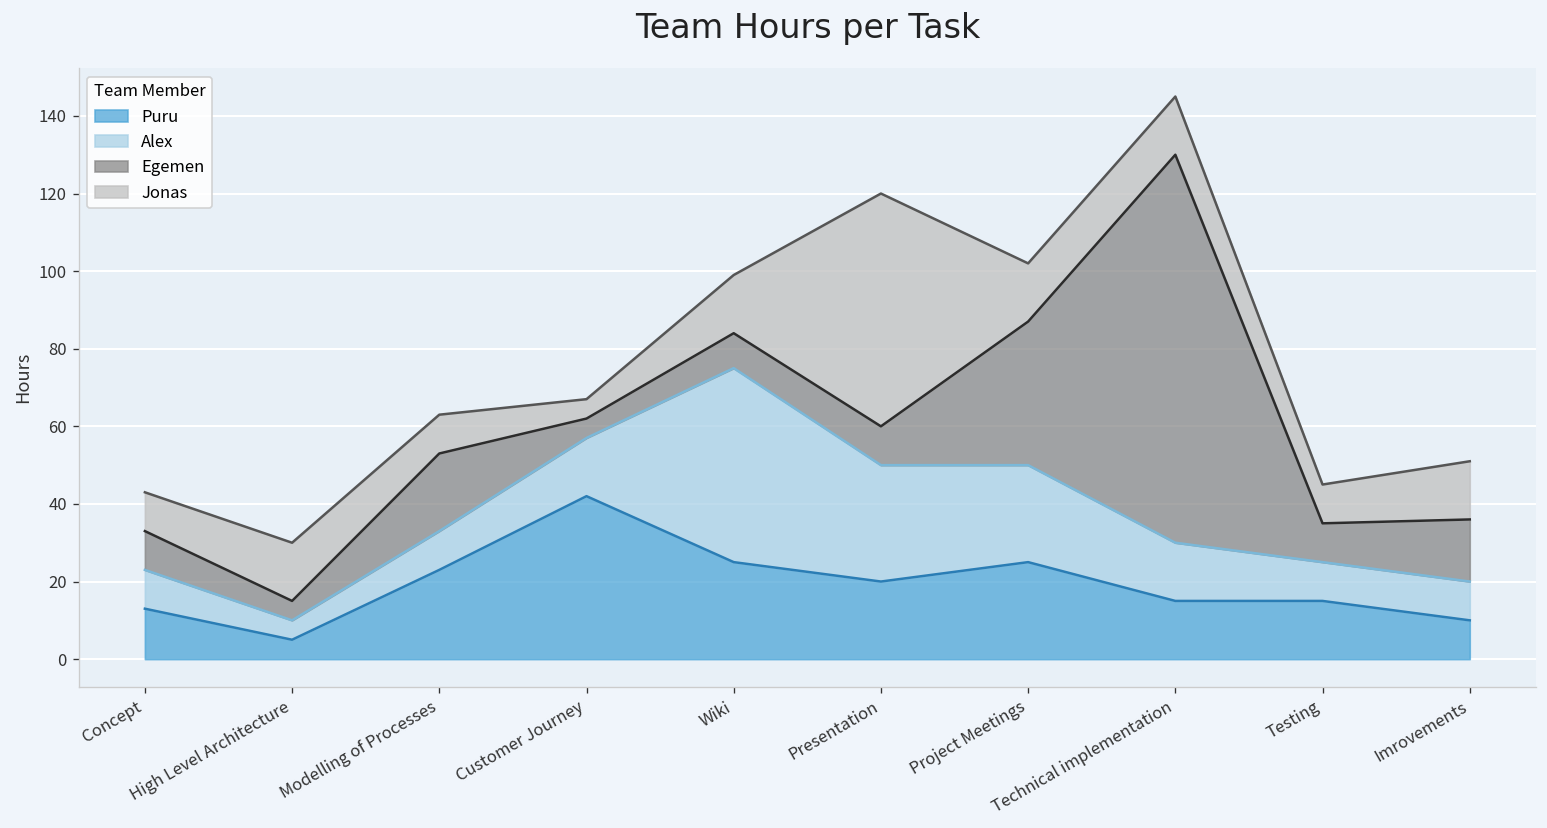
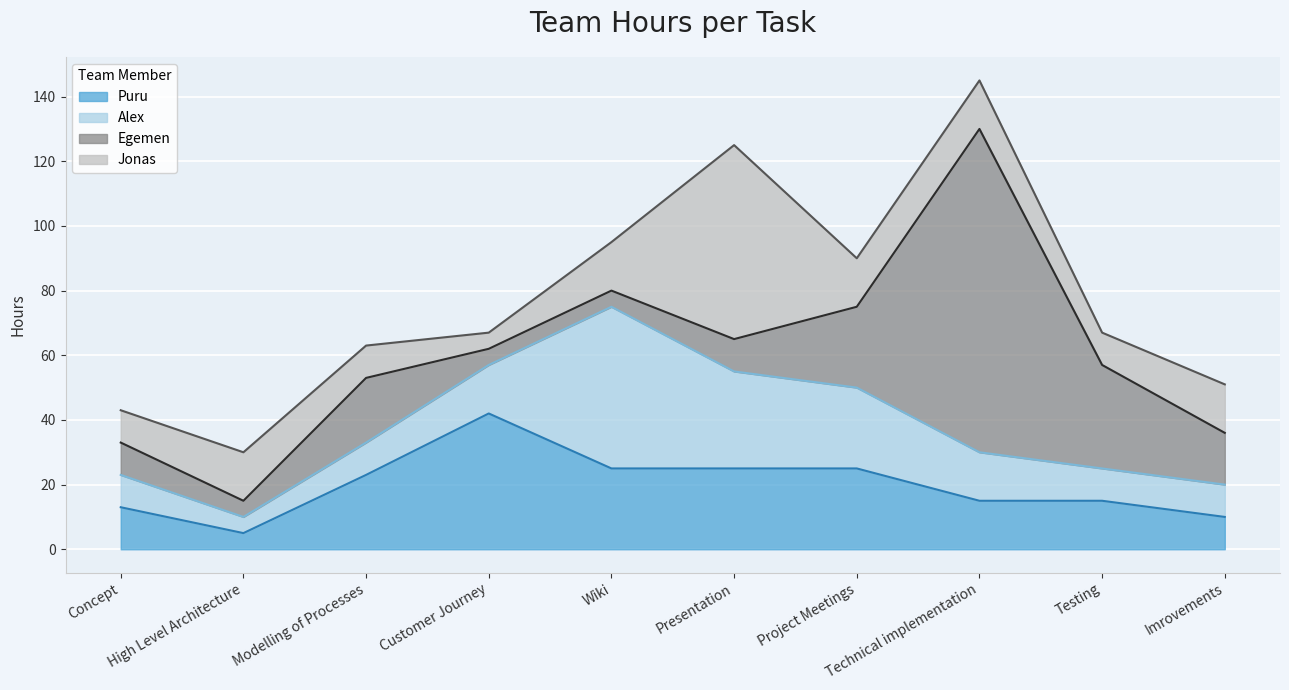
Egemen, Wiki: 9 -> 5
Puru, Presentation: 20 -> 25
Egemen, Project Meetings: 37 -> 25
Egemen, Testing: 10 -> 32
